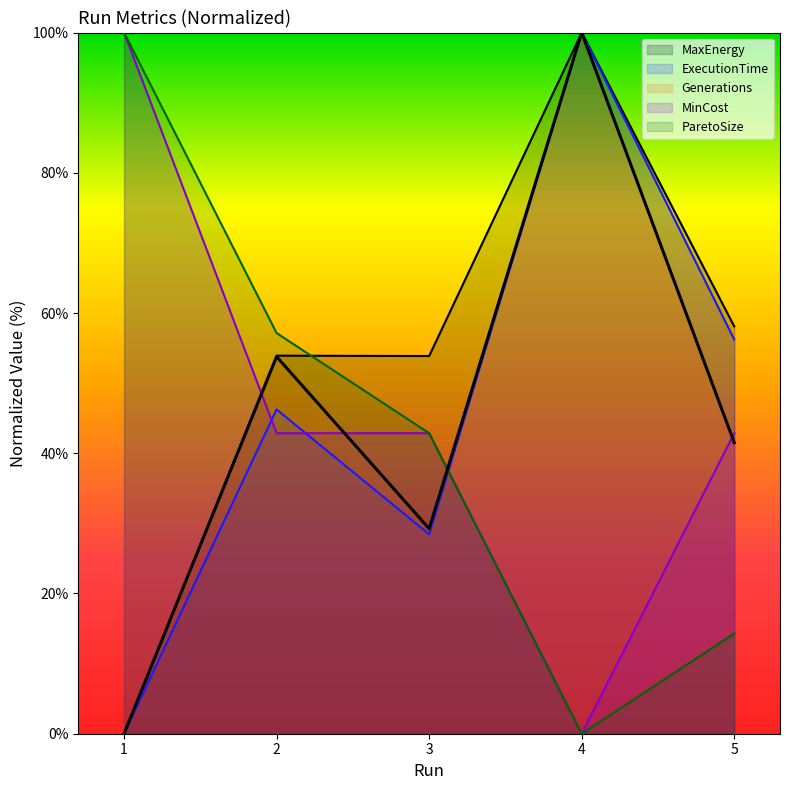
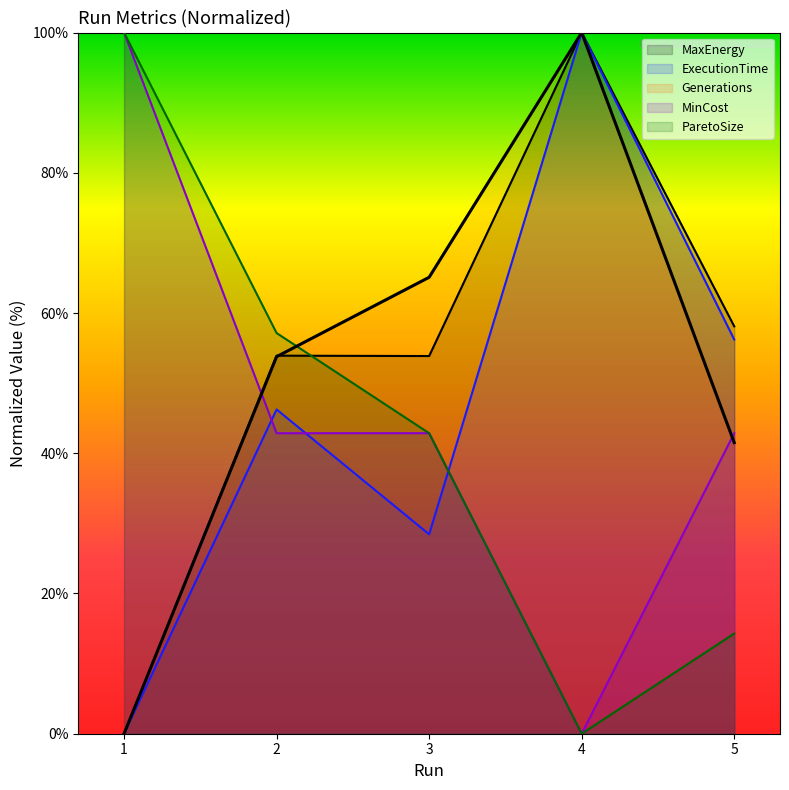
Generations, 3: 29% -> 65%
